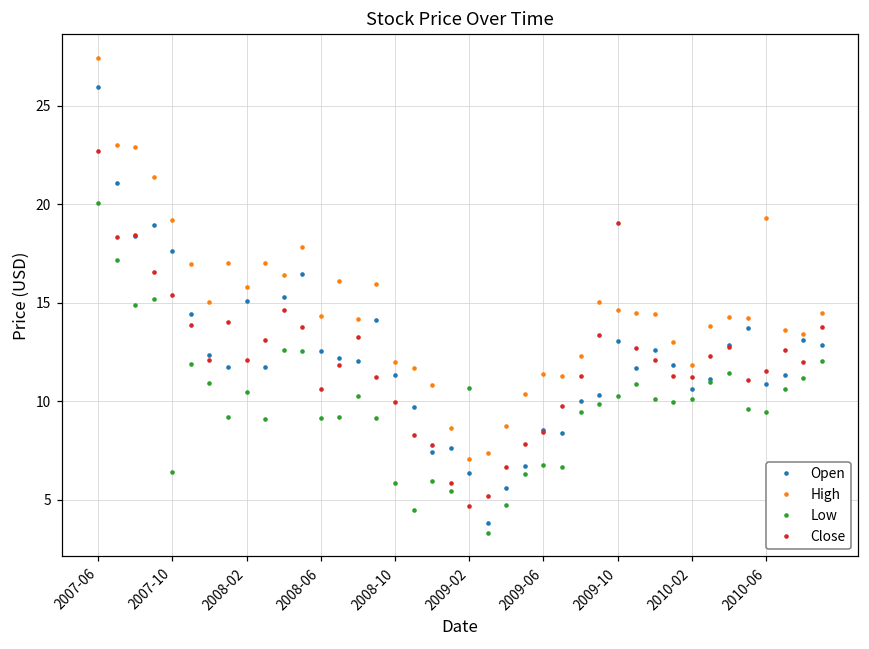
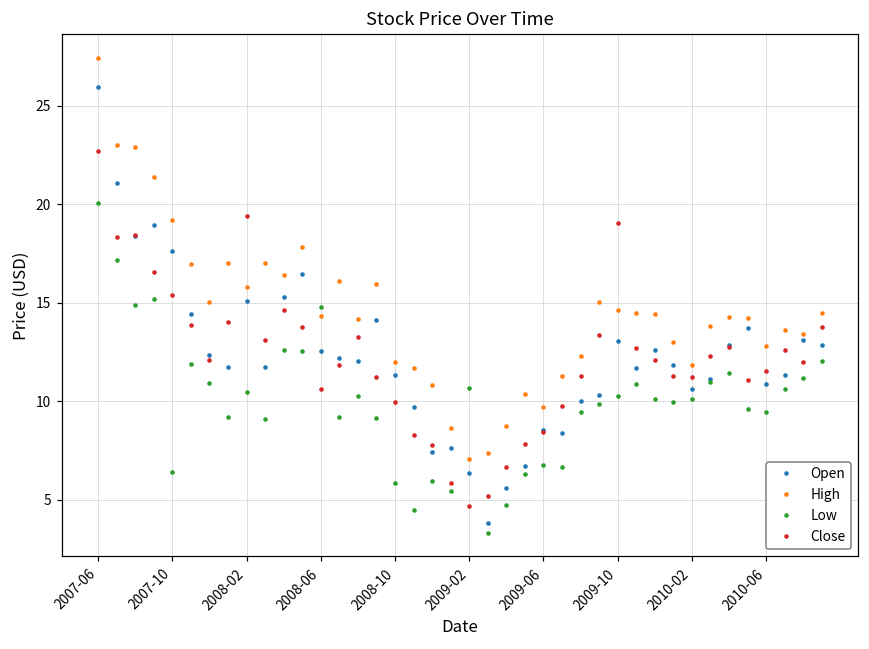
Close, 2008-02: 12.1 -> 19.4
Low, 2008-06: 9.2 -> 14.8
High, 2009-06: 11.4 -> 9.7
High, 2010-06: 19.3 -> 12.8
